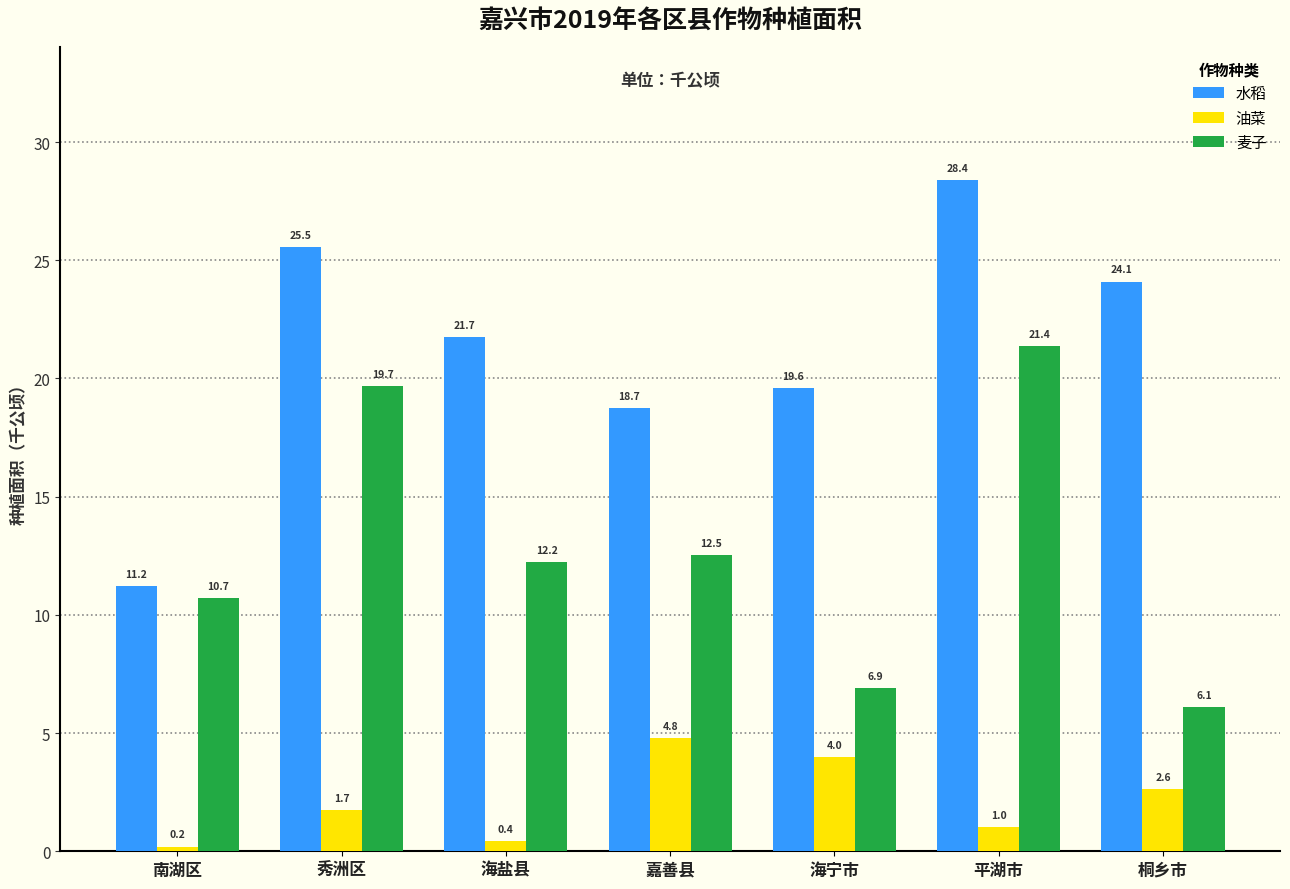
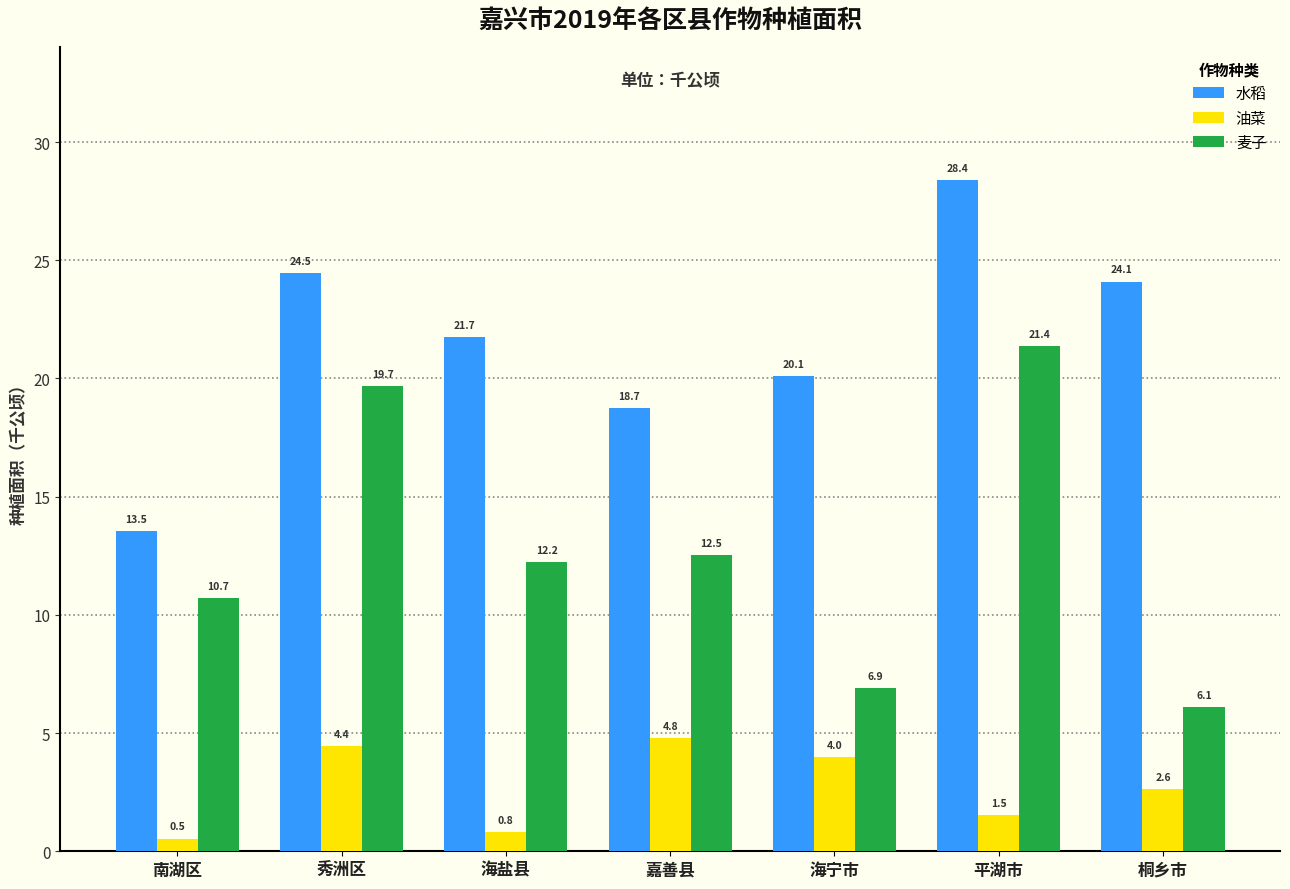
水稻, 南湖区: 11.2 -> 13.5
油菜, 南湖区: 0.2 -> 0.5
水稻, 秀洲区: 25.5 -> 24.5
油菜, 秀洲区: 1.7 -> 4.4
油菜, 海盐县: 0.4 -> 0.8
水稻, 海宁市: 19.6 -> 20.1
油菜, 平湖市: 1.0 -> 1.5
